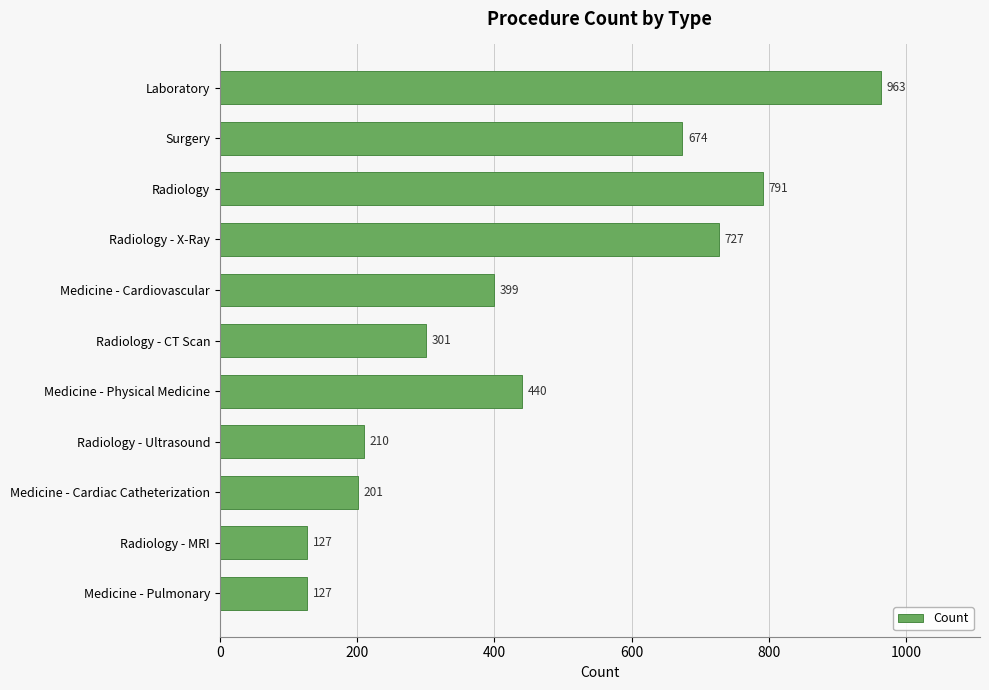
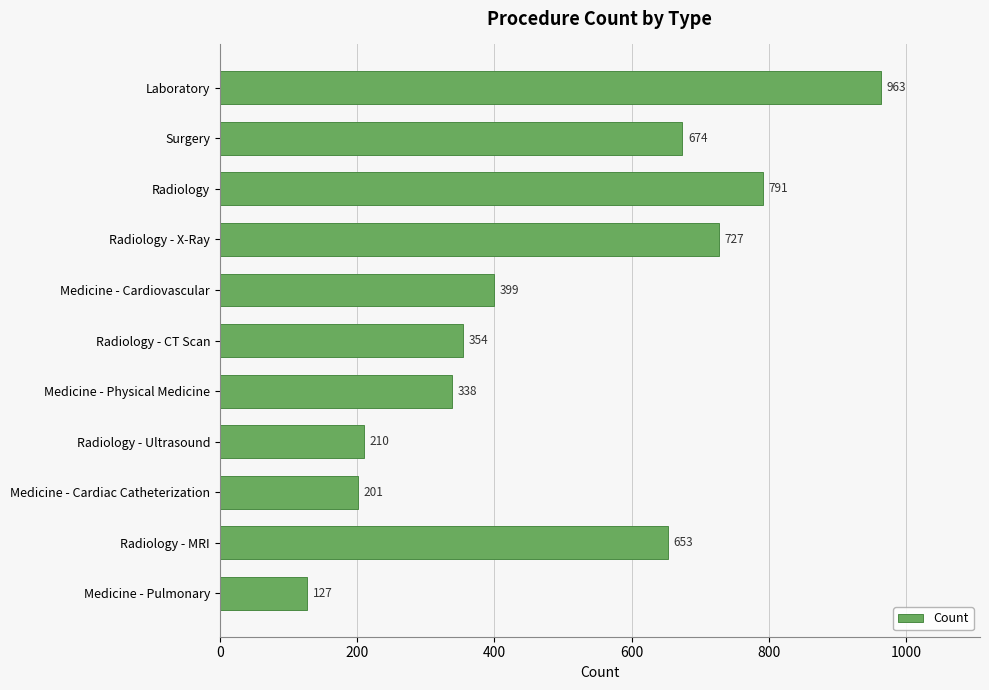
Radiology - CT Scan: 301 -> 354
Medicine - Physical Medicine: 440 -> 338
Radiology - MRI: 127 -> 653
